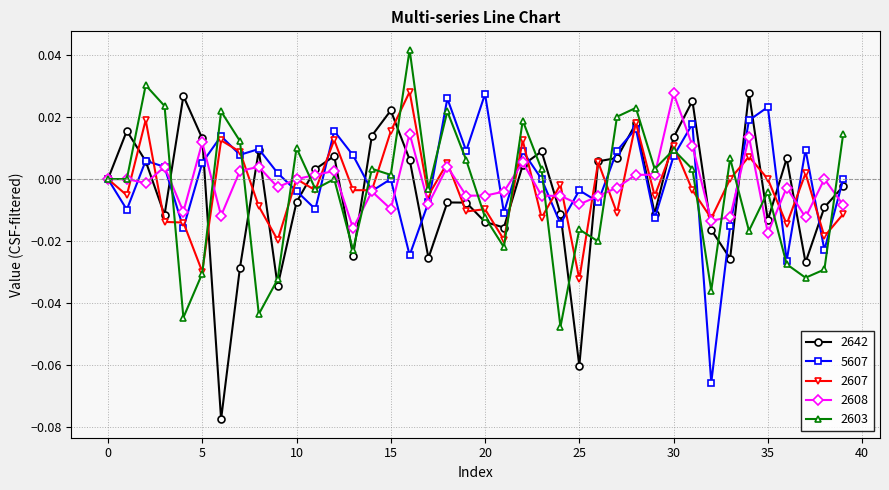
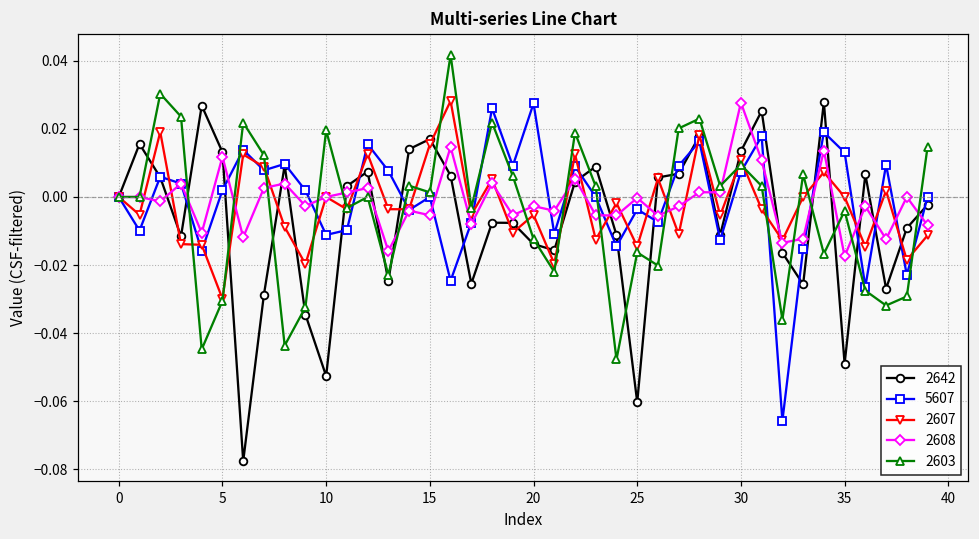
5607, 5: 0.005 -> 0.002
2642, 10: -0.007 -> -0.053
5607, 10: -0.004 -> -0.011
2603, 10: 0.010 -> 0.020
2642, 15: 0.022 -> 0.017
2608, 15: -0.010 -> -0.005
2607, 20: -0.010 -> -0.005
2608, 20: -0.005 -> -0.003
2607, 25: -0.032 -> -0.015
2608, 25: -0.008 -> 0.000
2642, 35: -0.013 -> -0.049
5607, 35: 0.023 -> 0.013
